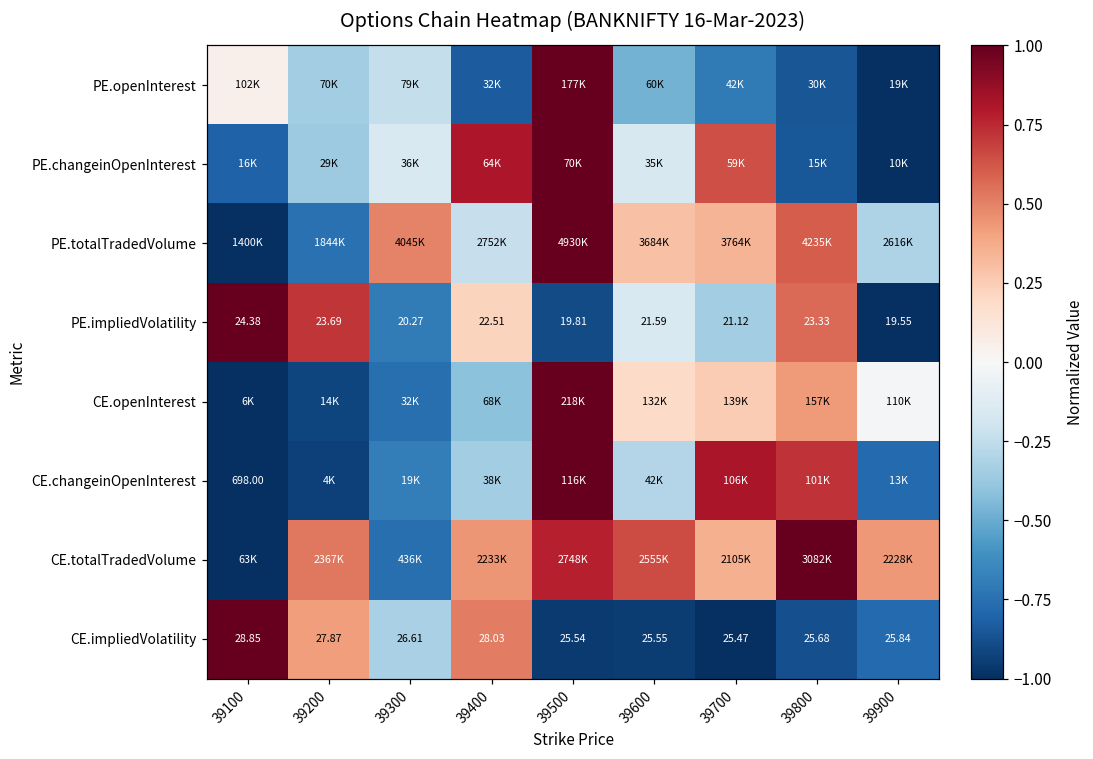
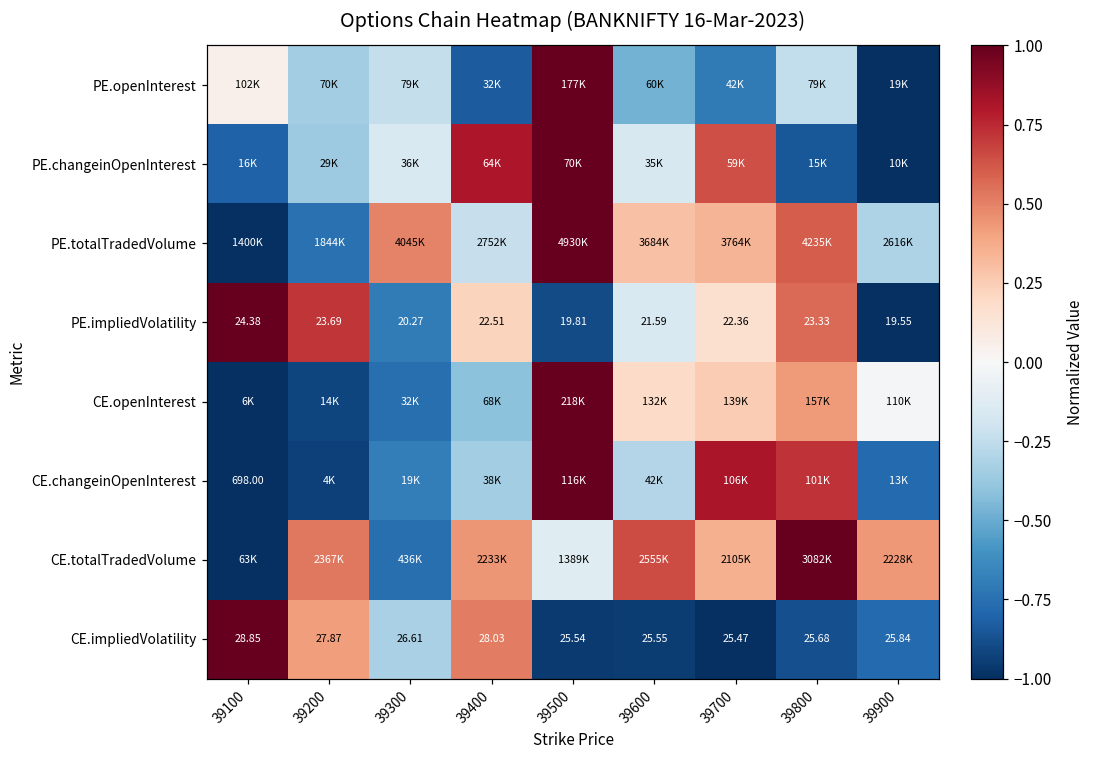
PE.openInterest, 39800: 30K -> 79K
PE.impliedVolatility, 39700: 21.12 -> 22.36
CE.totalTradedVolume, 39500: 2748K -> 1389K
